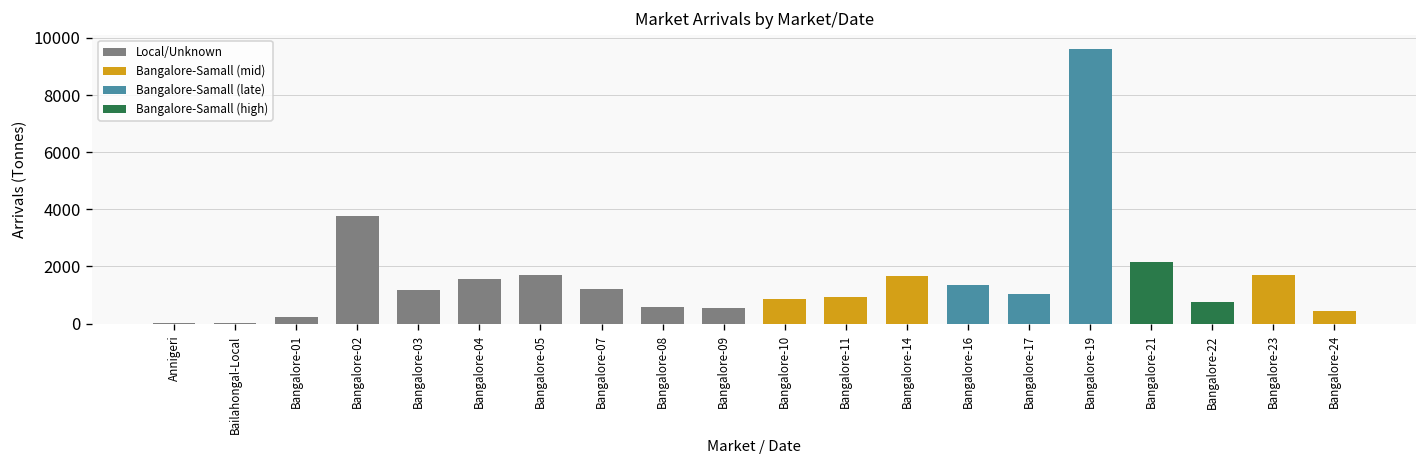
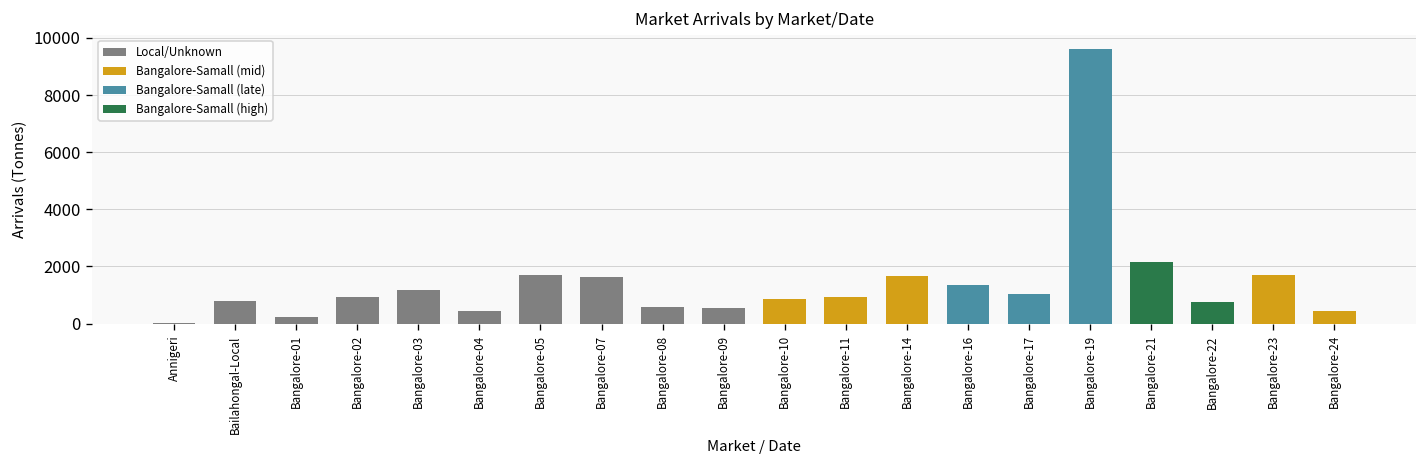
Bailahongal-Local: 0 -> 800
Bangalore-02: 3800 -> 900
Bangalore-04: 1500 -> 400
Bangalore-07: 1200 -> 1600
